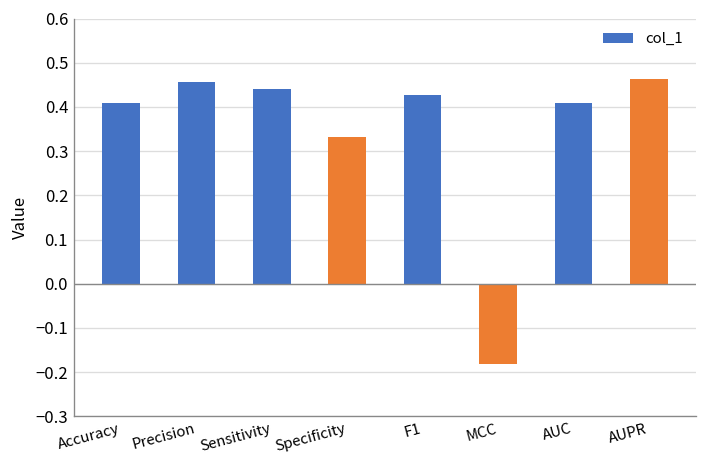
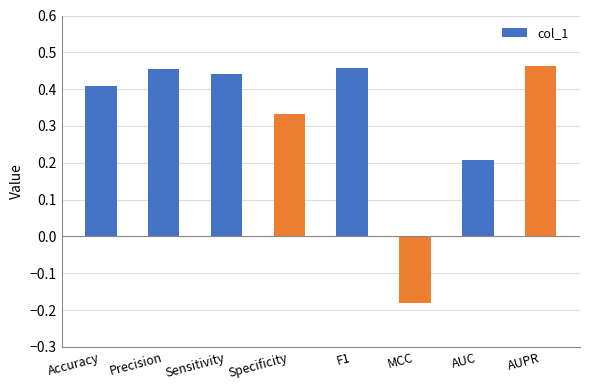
F1: 0.43 -> 0.46
AUC: 0.41 -> 0.21
